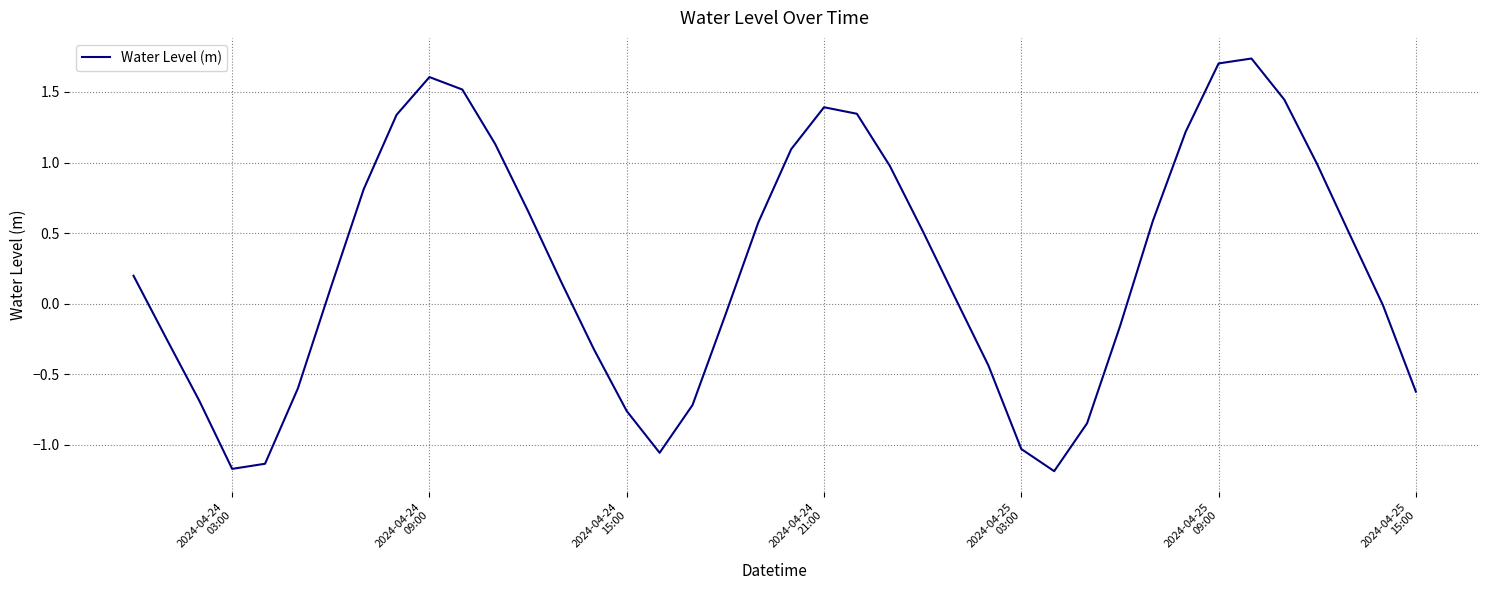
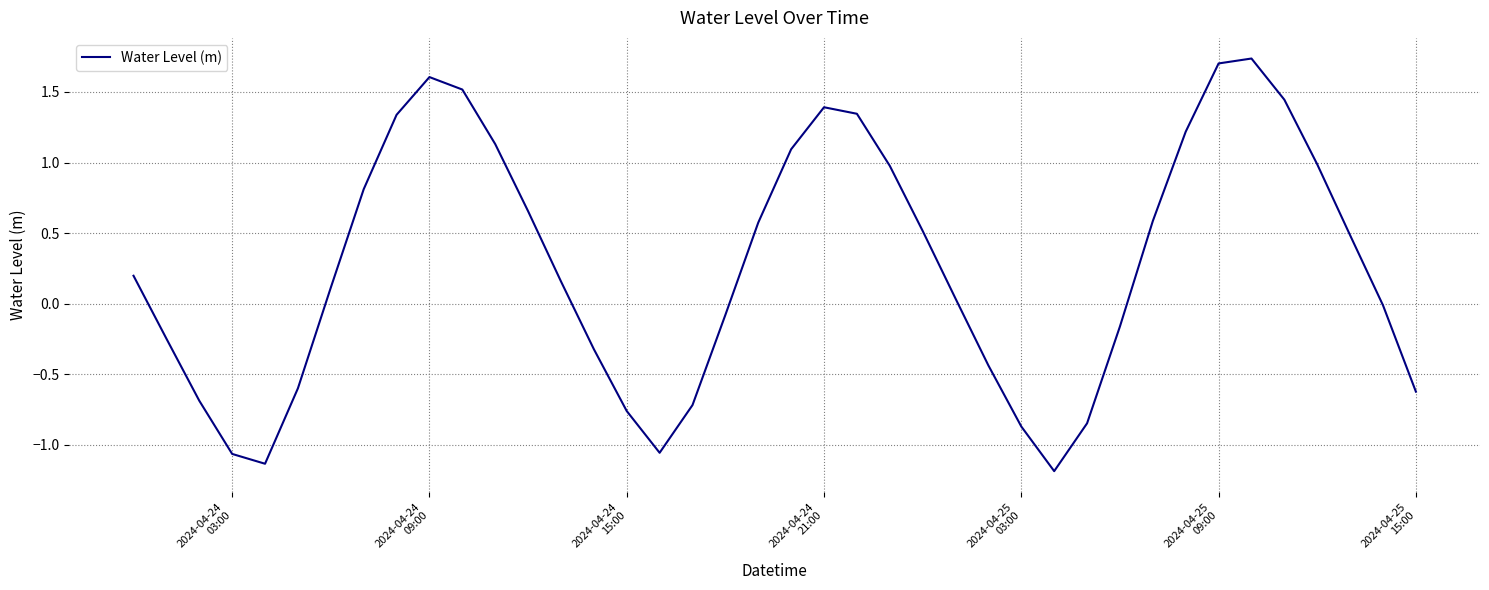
2024-04-24 03:00: -1.17 -> -1.06
2024-04-25 03:00: -1.03 -> -0.87
